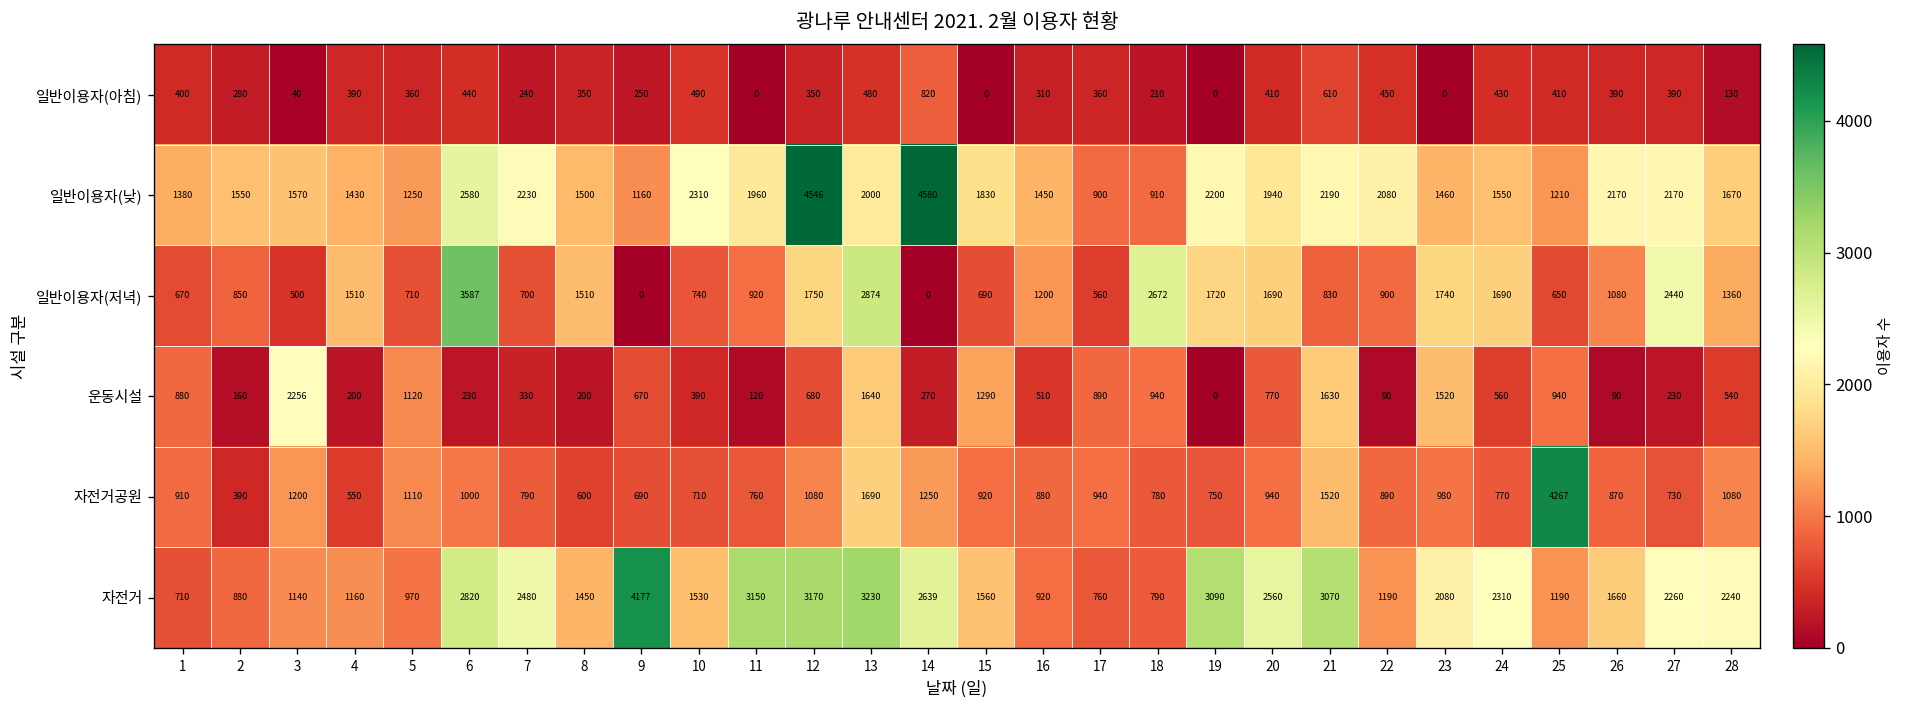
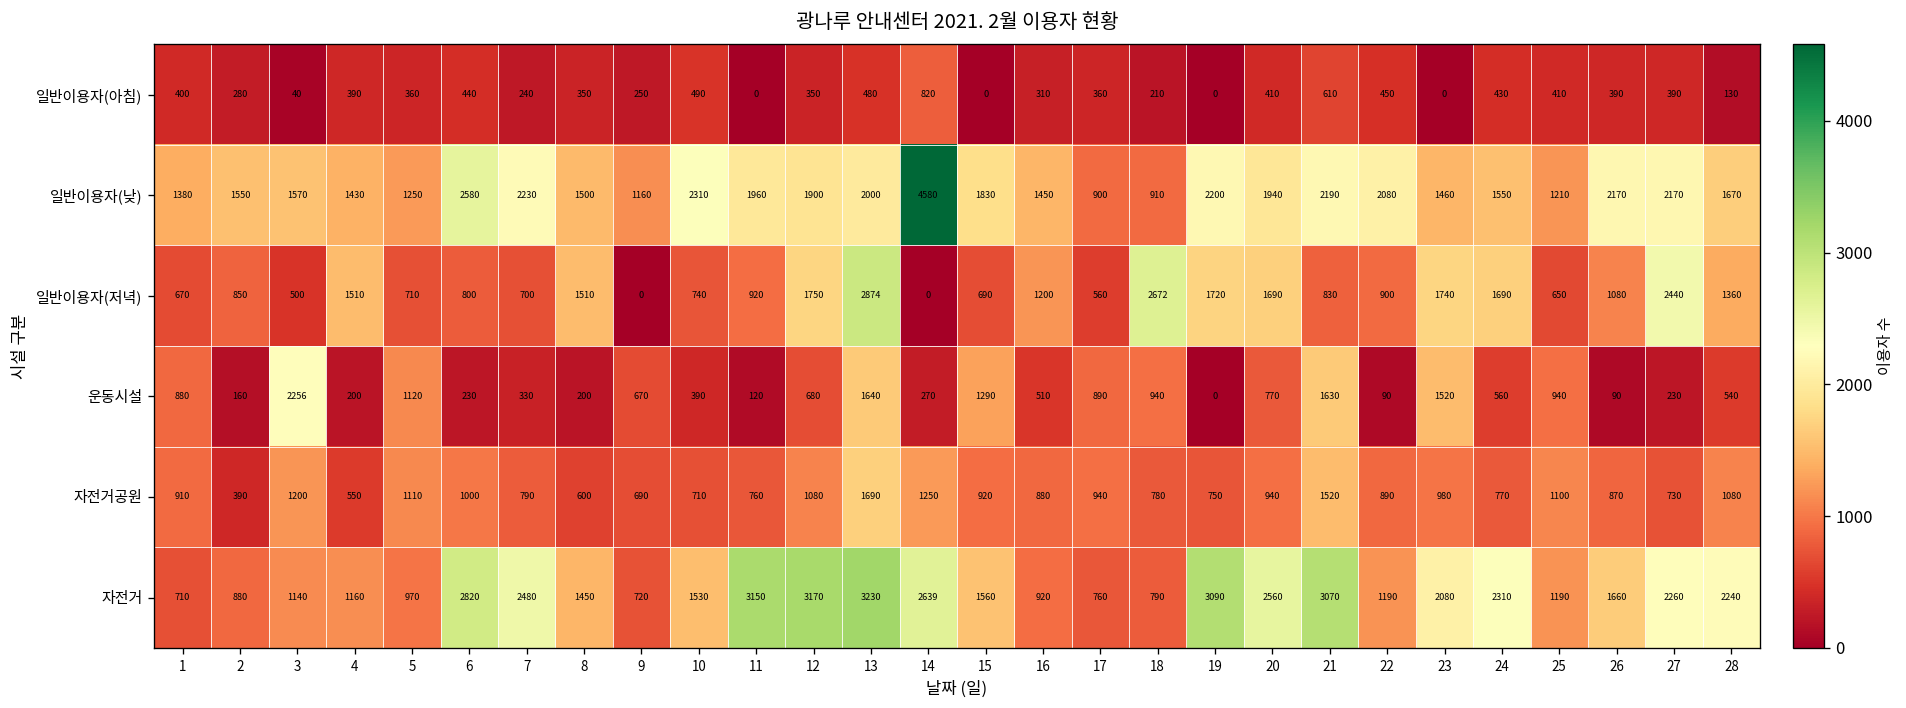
일반이용자(낮), 12: 4546 -> 1900
일반이용자(저녁), 6: 3587 -> 800
자전거공원, 25: 4267 -> 1100
자전거, 9: 4177 -> 720
